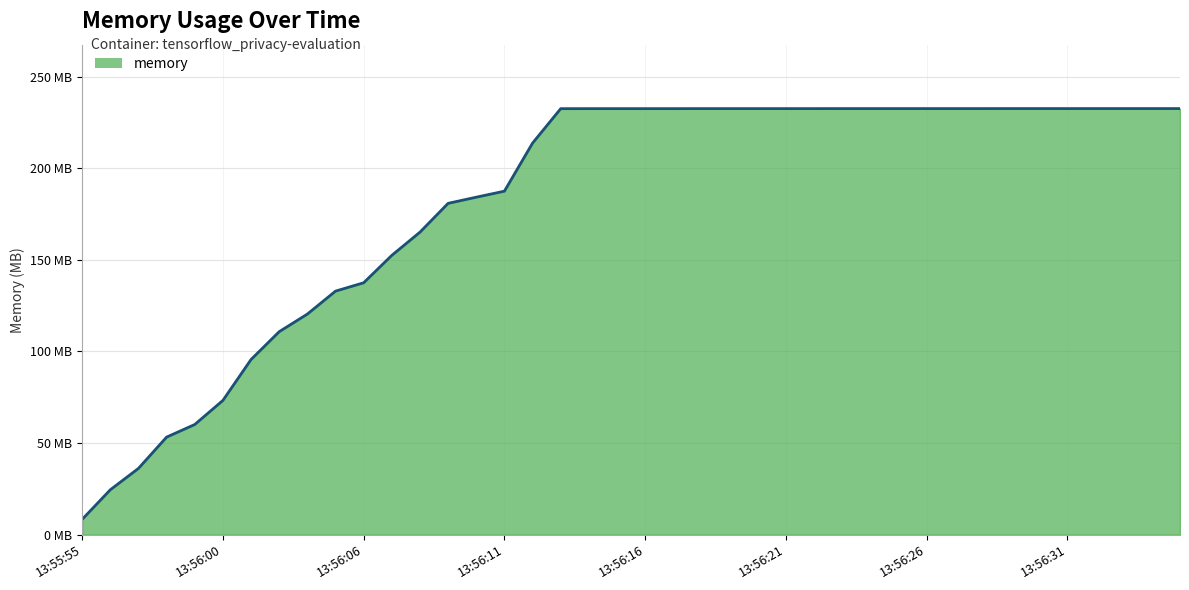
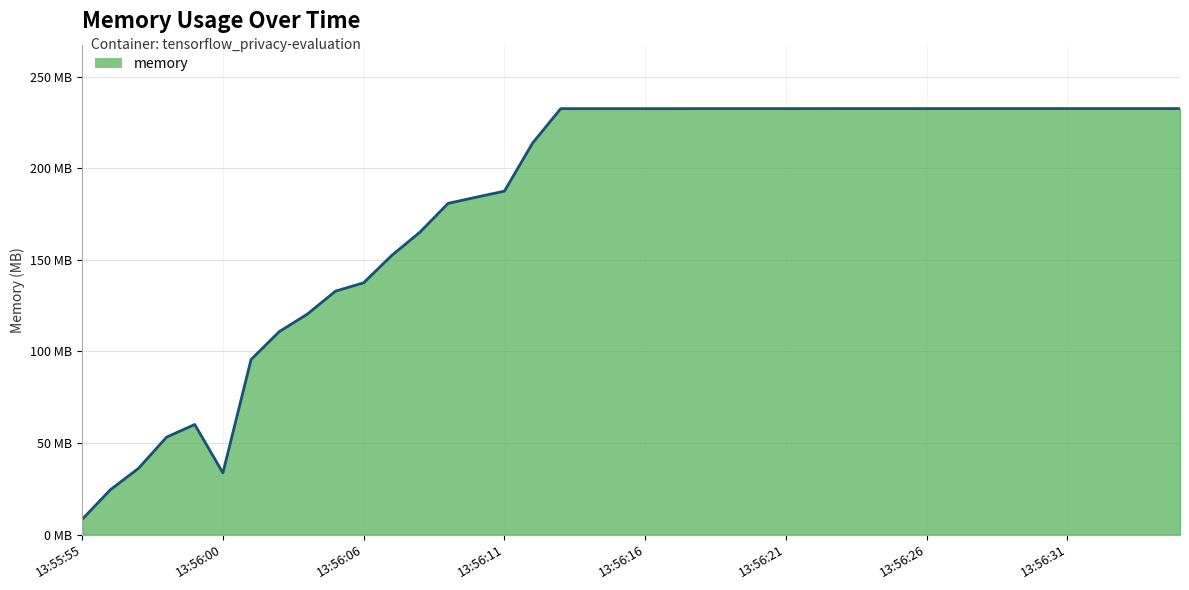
13:56:00: 73 MB -> 34 MB
